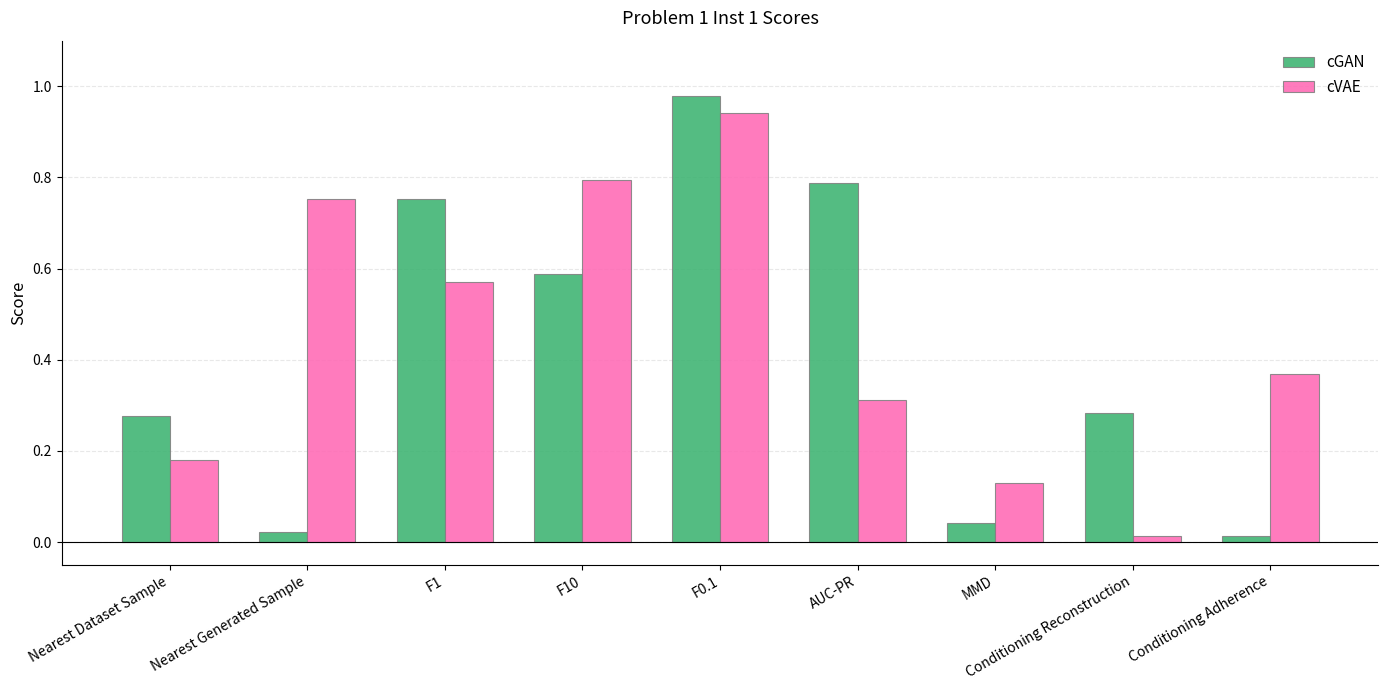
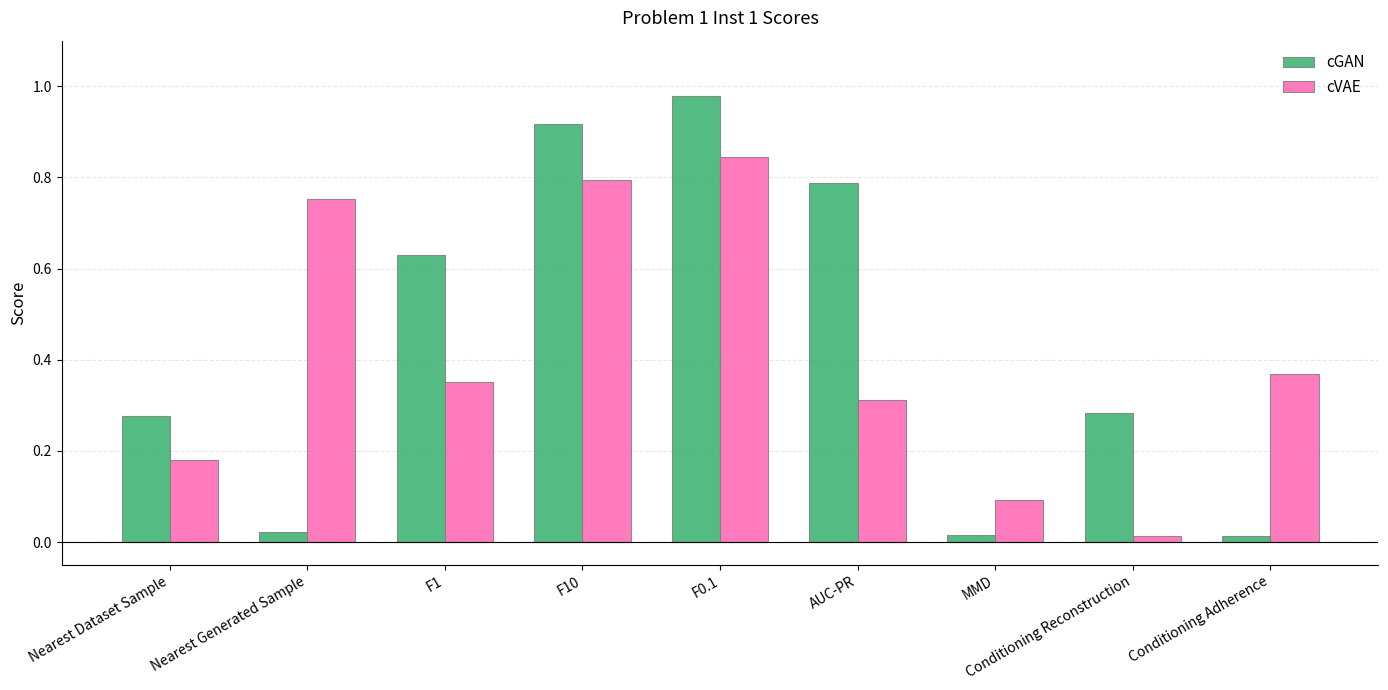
cGAN, F1: 0.75 -> 0.63
cVAE, F1: 0.57 -> 0.35
cGAN, F10: 0.59 -> 0.92
cVAE, F0.1: 0.94 -> 0.84
cGAN, MMD: 0.04 -> 0.02
cVAE, MMD: 0.13 -> 0.09
